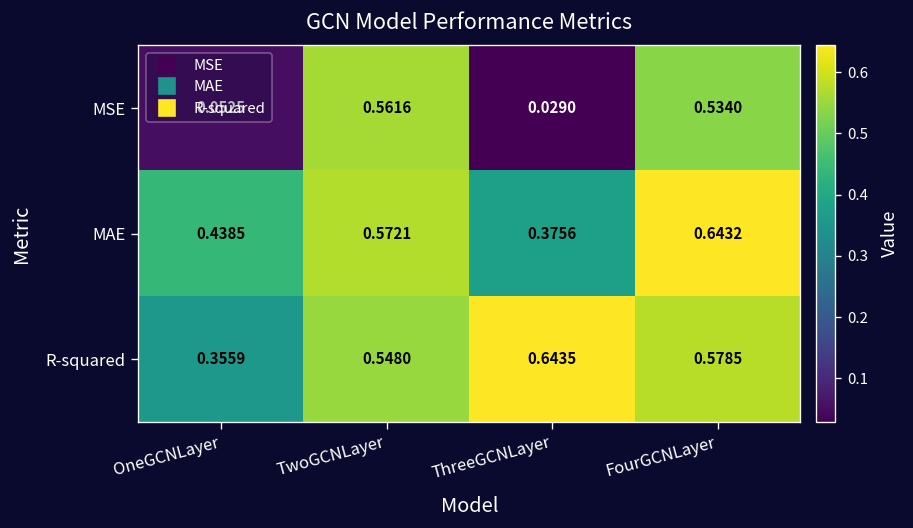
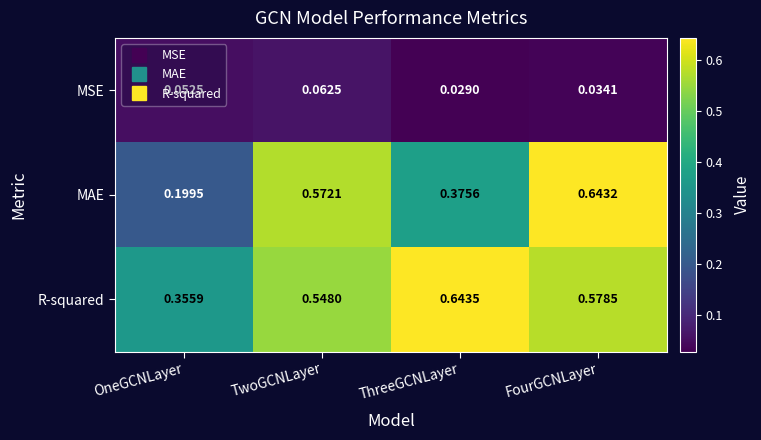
MSE, TwoGCNLayer: 0.5616 -> 0.0625
MSE, FourGCNLayer: 0.5340 -> 0.0341
MAE, OneGCNLayer: 0.4385 -> 0.1995
